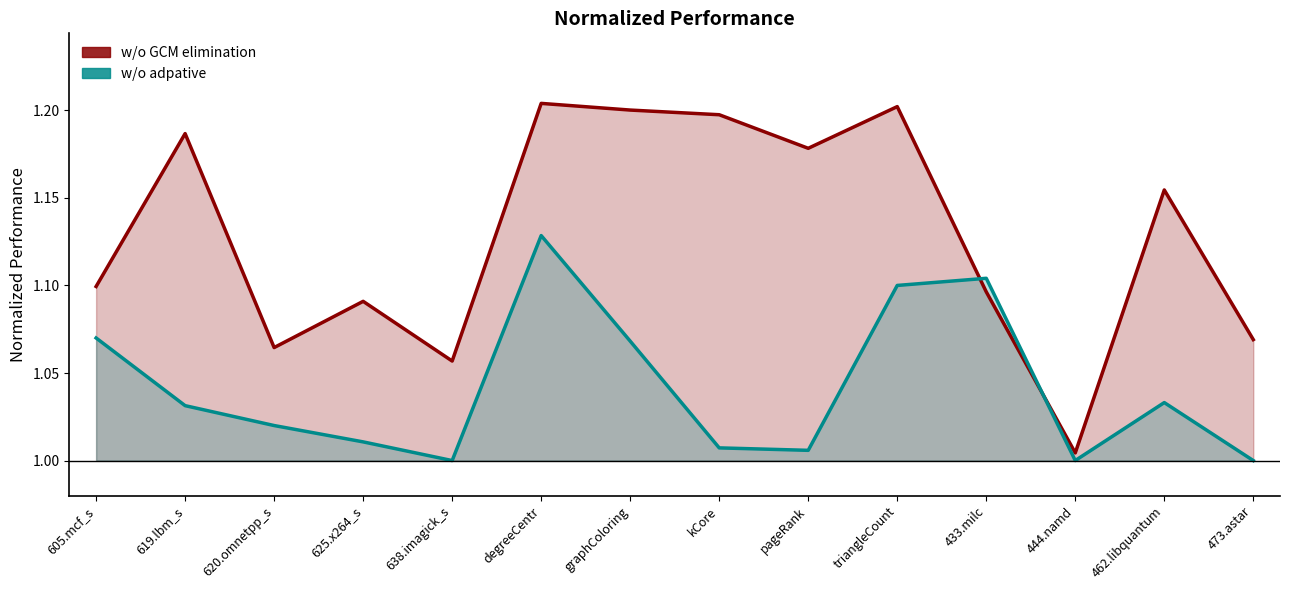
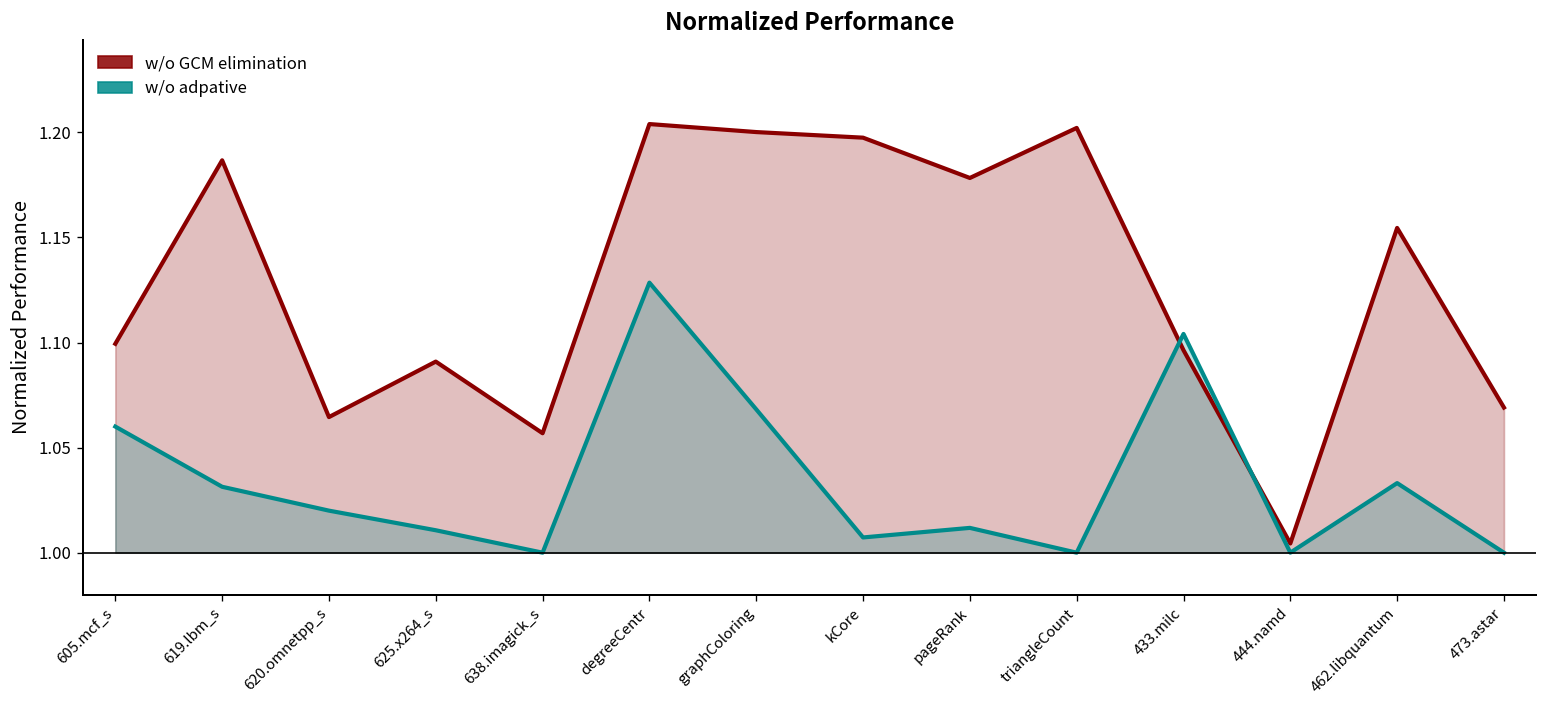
w/o adpative, 605.mcf_s: 1.07 -> 1.06
w/o adpative, pageRank: 1.006 -> 1.012
w/o adpative, triangleCount: 1.1 -> 1.0
